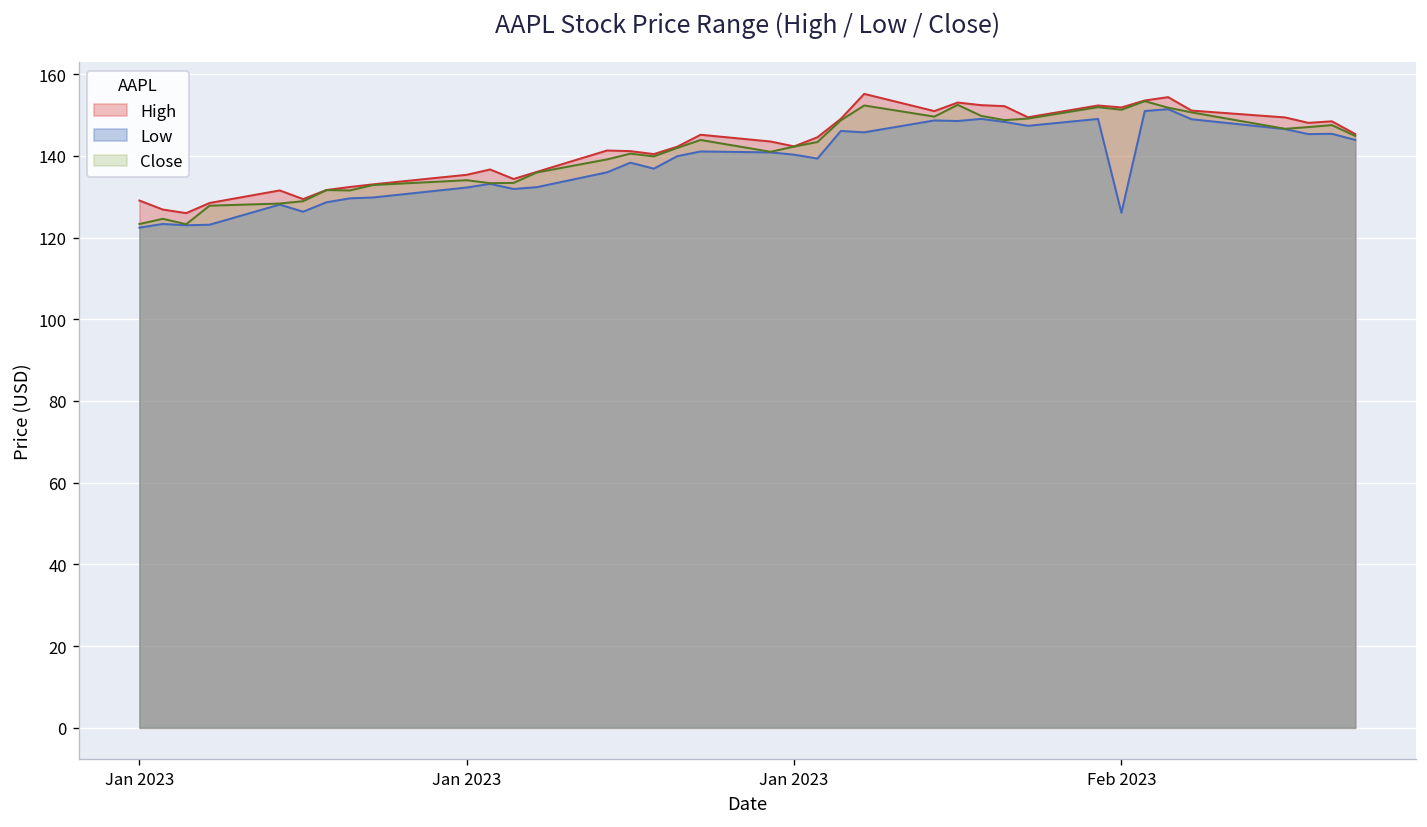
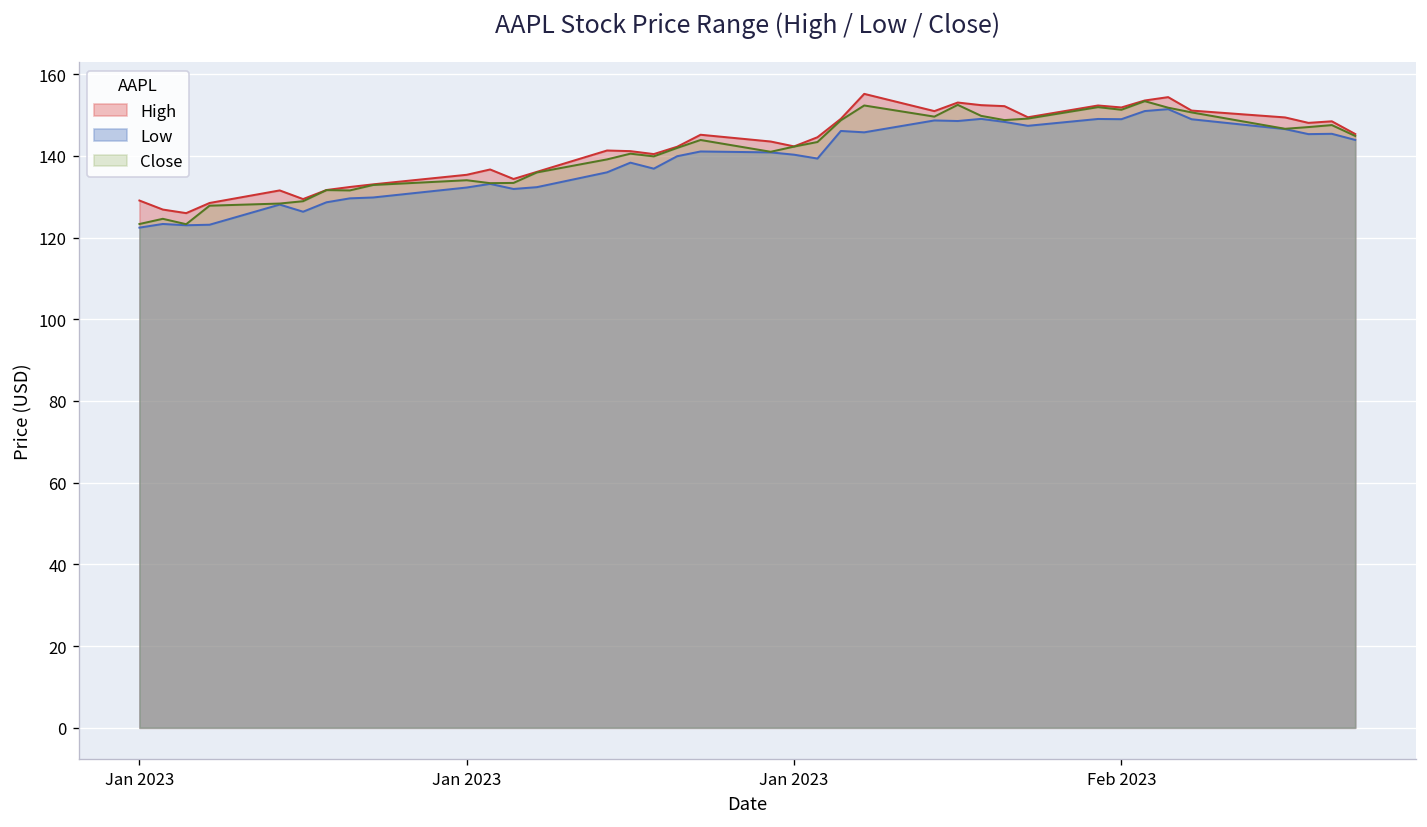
Low, Feb 2023: 126 -> 149
